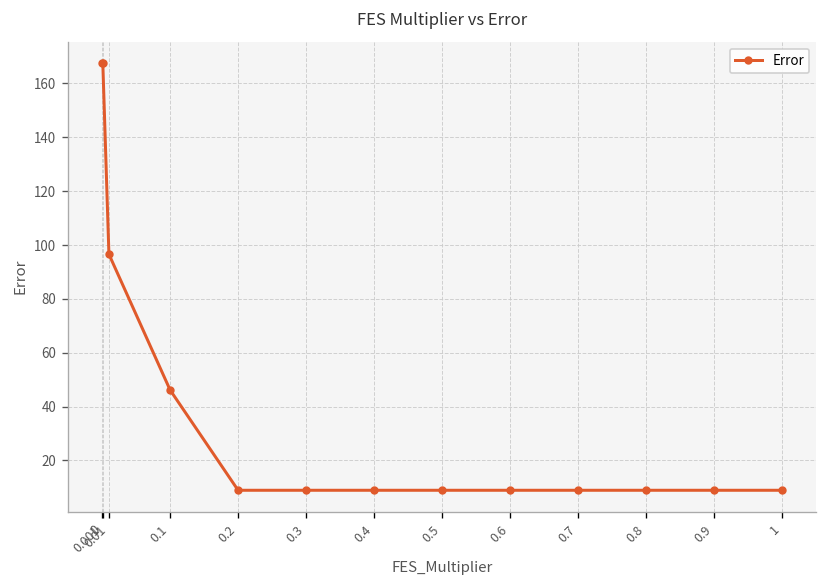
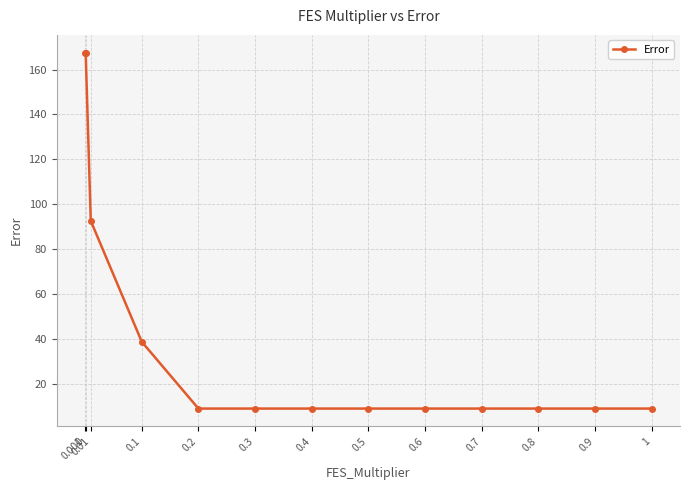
0.01: 97 -> 93
0.1: 46 -> 39
